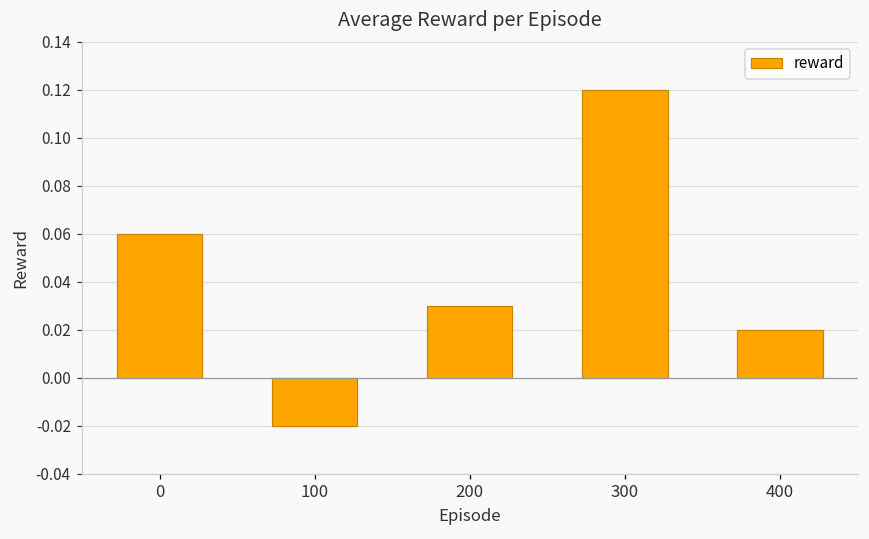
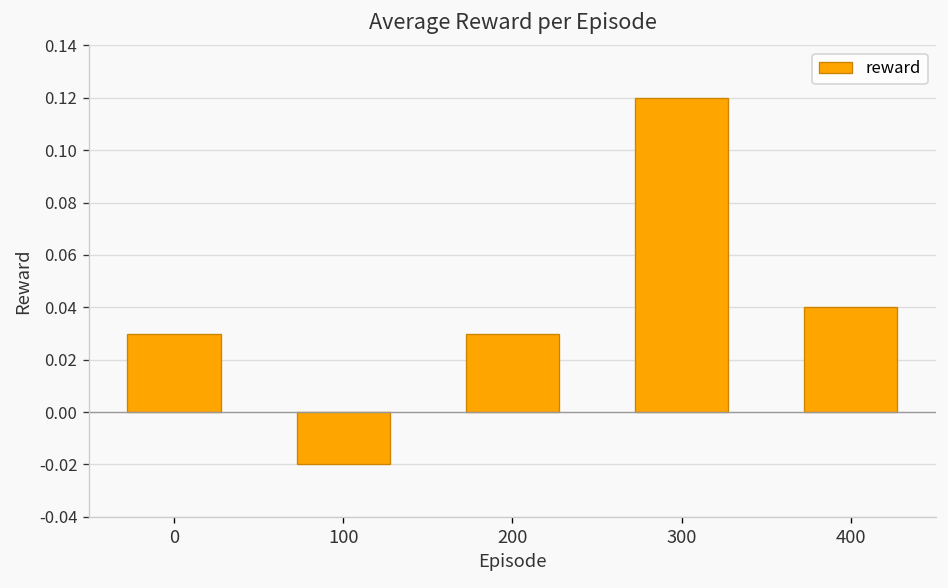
0: 0.06 -> 0.03
400: 0.02 -> 0.04
